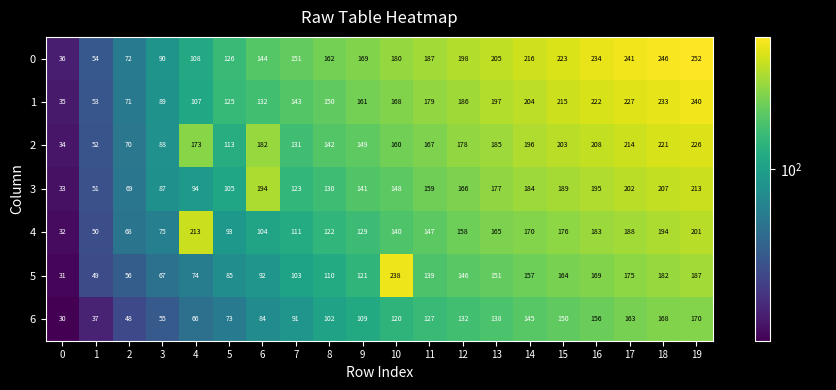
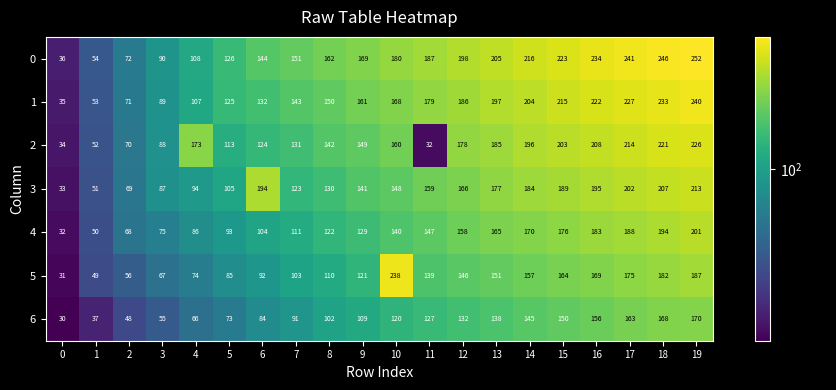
2, 6: 182 -> 124
2, 11: 167 -> 32
4, 4: 213 -> 86
